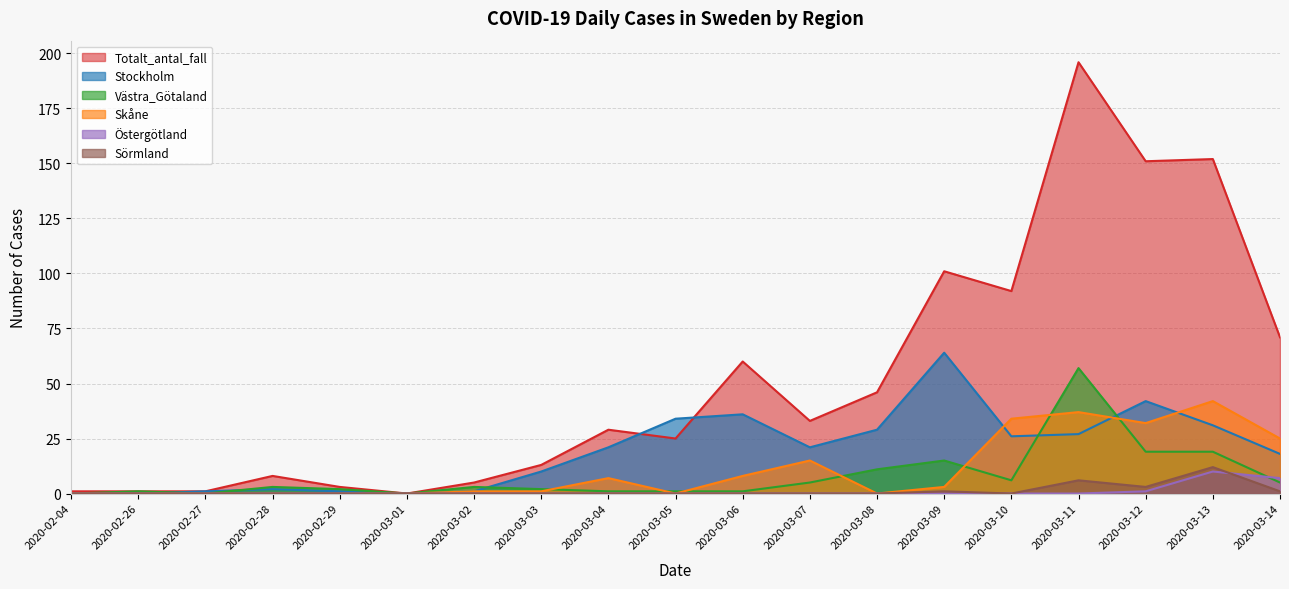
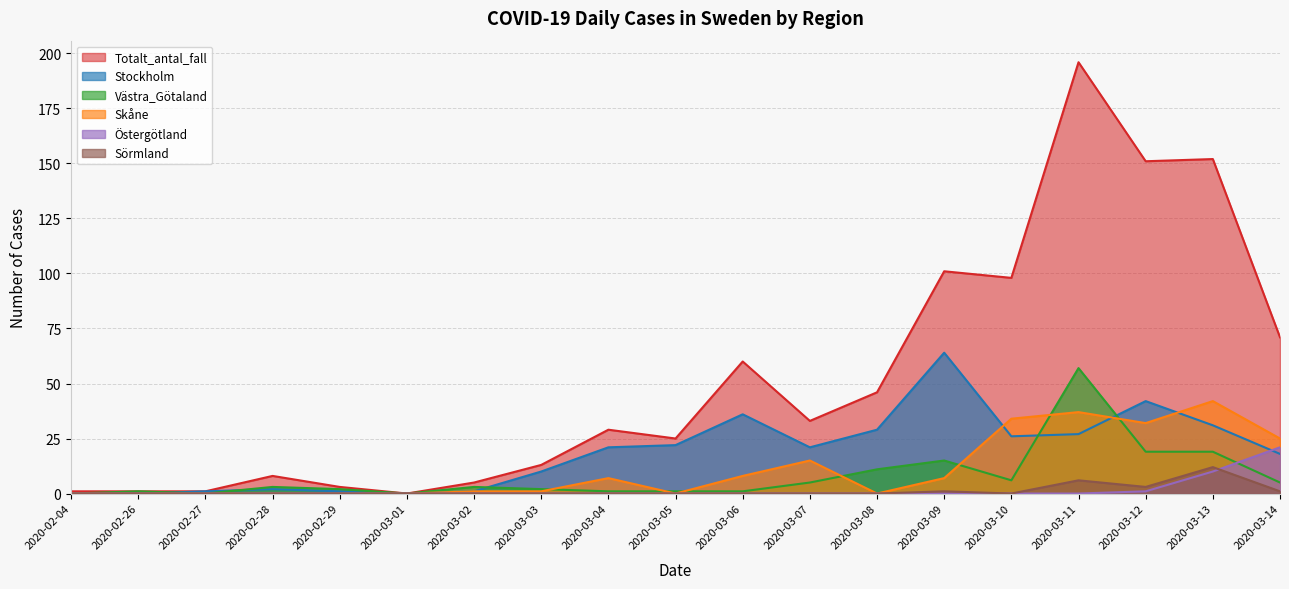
Stockholm, 2020-03-05: 34 -> 22
Skåne, 2020-03-09: 3 -> 7
Totalt_antal_fall, 2020-03-10: 92 -> 98
Östergötland, 2020-03-14: 7 -> 21
